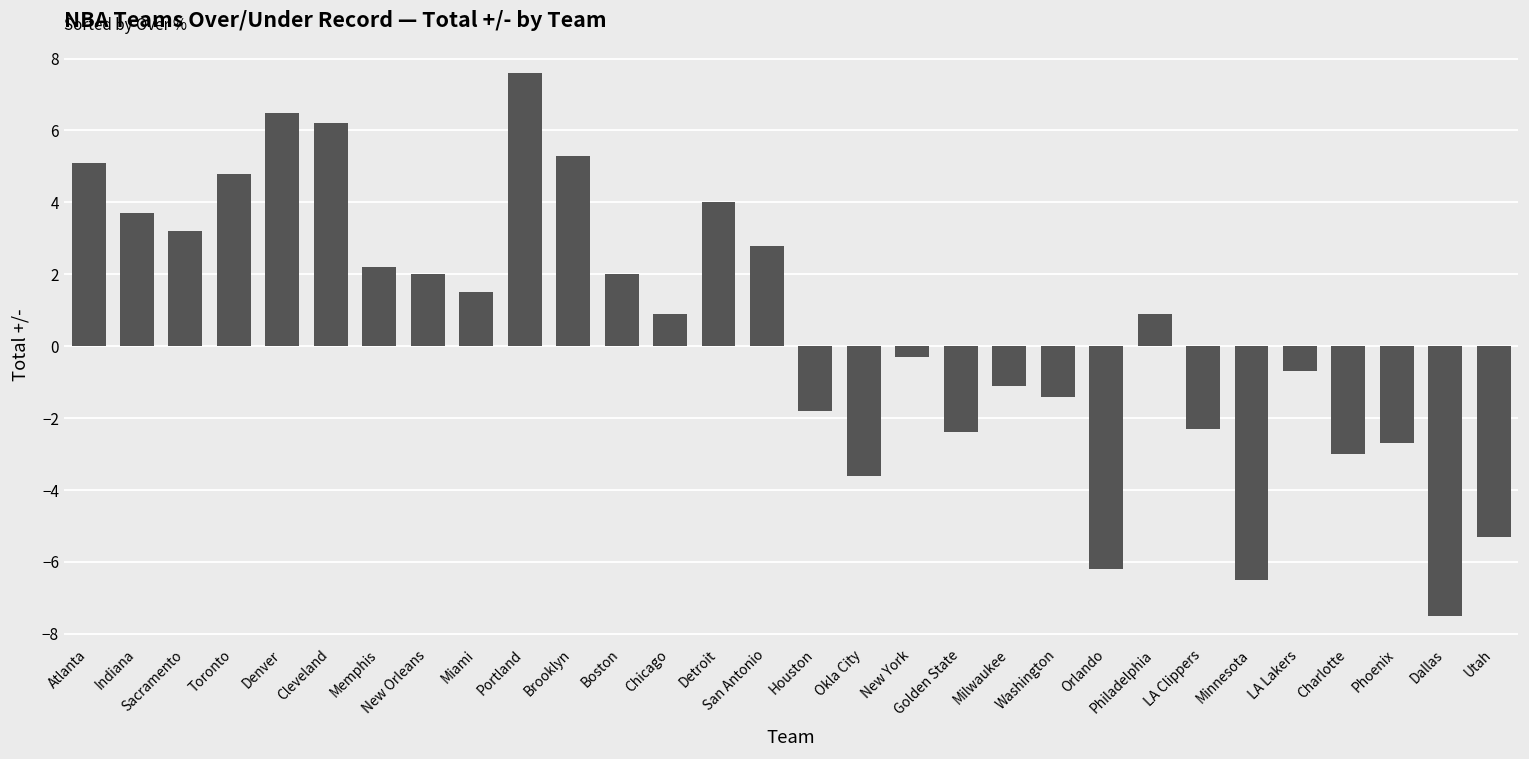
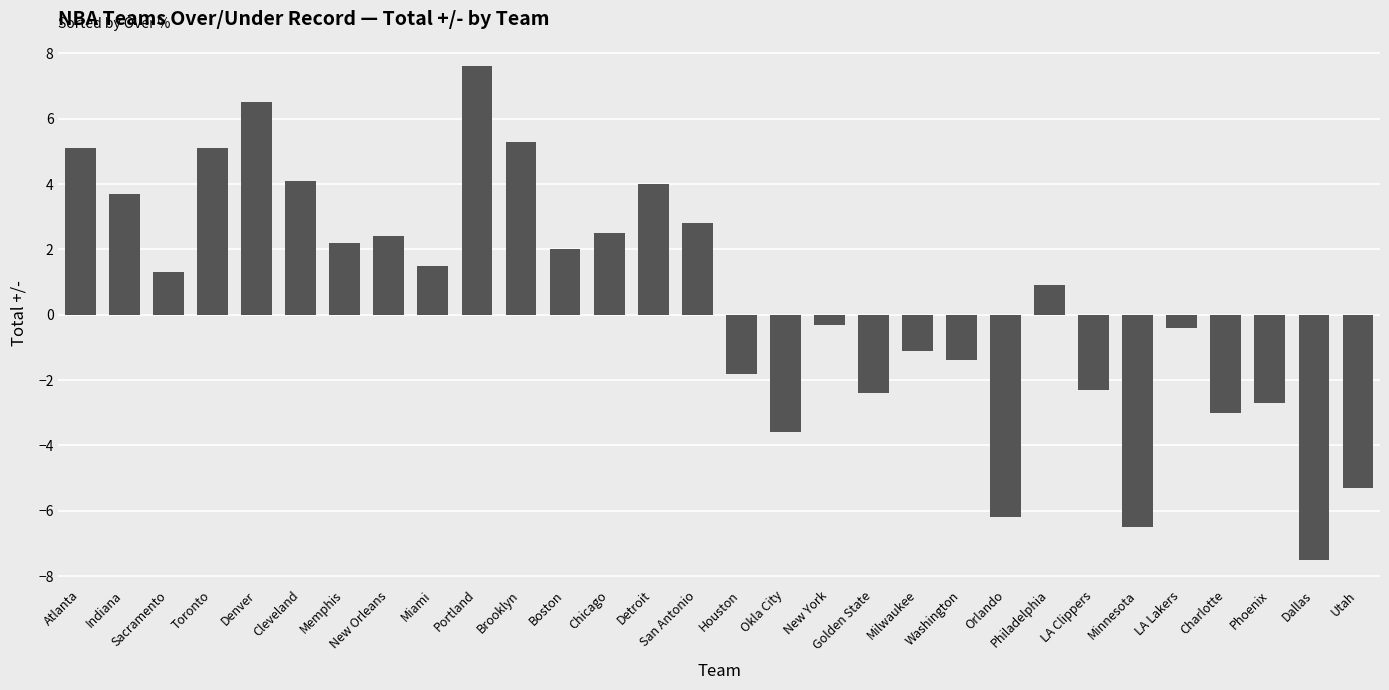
Sacramento: 3.2 -> 1.3
Toronto: 4.8 -> 5.1
Cleveland: 6.2 -> 4.1
New Orleans: 2.0 -> 2.4
Chicago: 0.9 -> 2.5
LA Lakers: -0.7 -> -0.4
